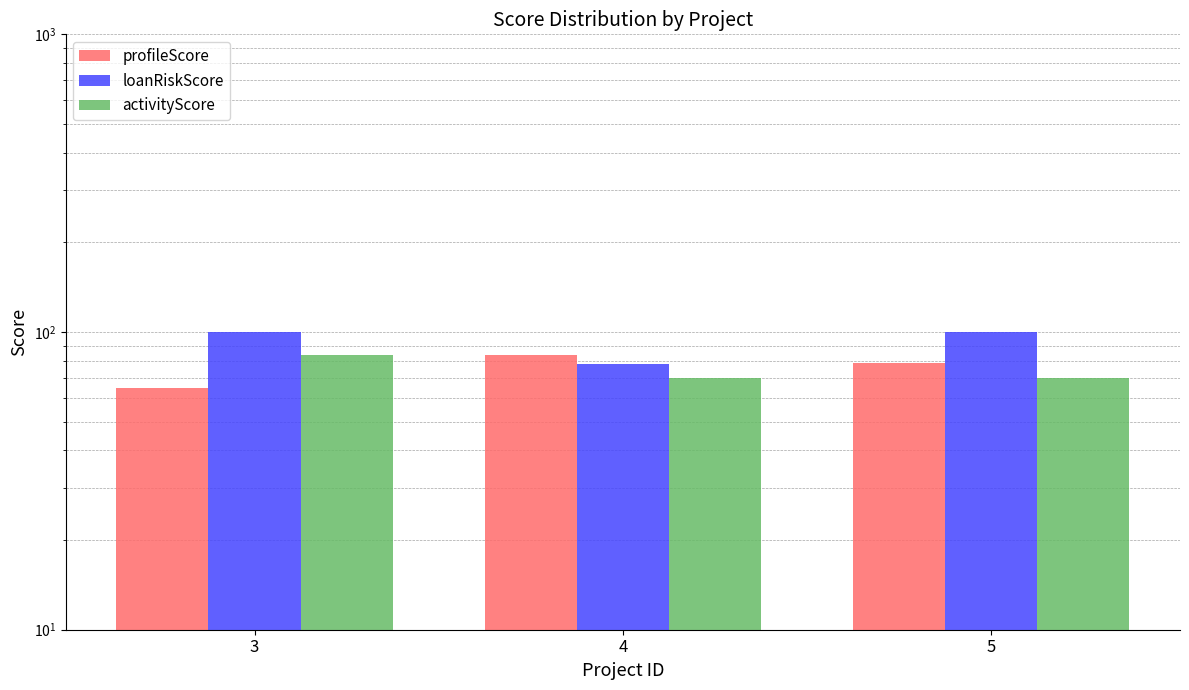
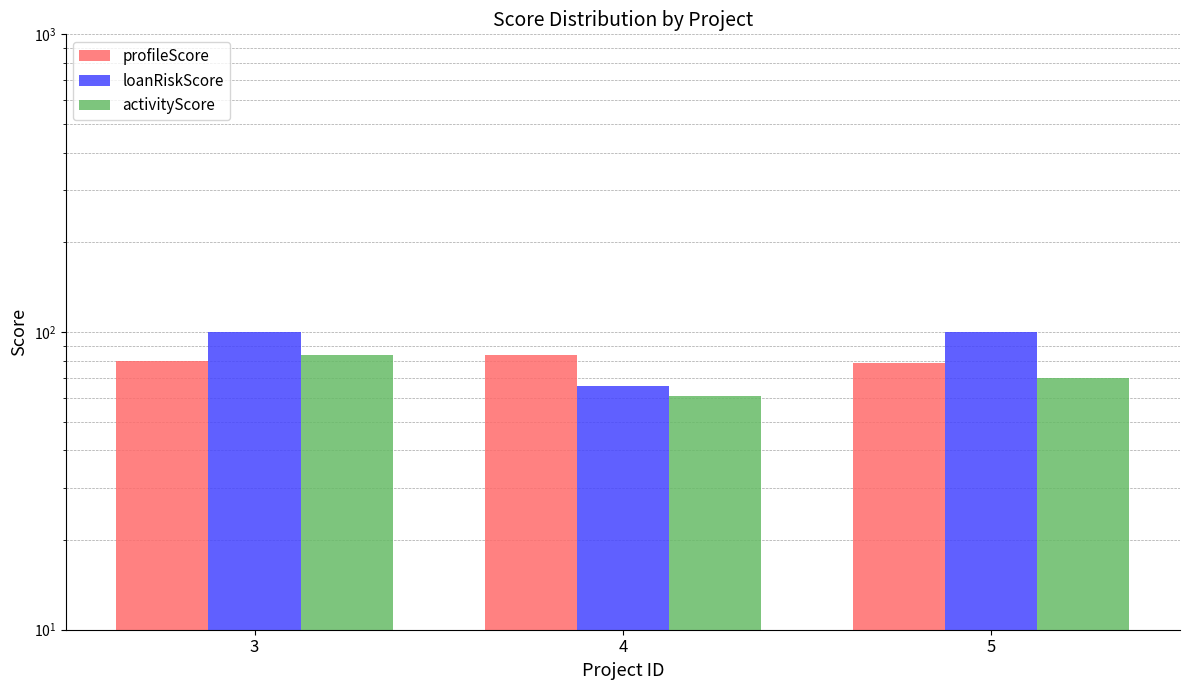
profileScore, 3: 65 -> 80
loanRiskScore, 4: 78 -> 66
activityScore, 4: 70 -> 61
